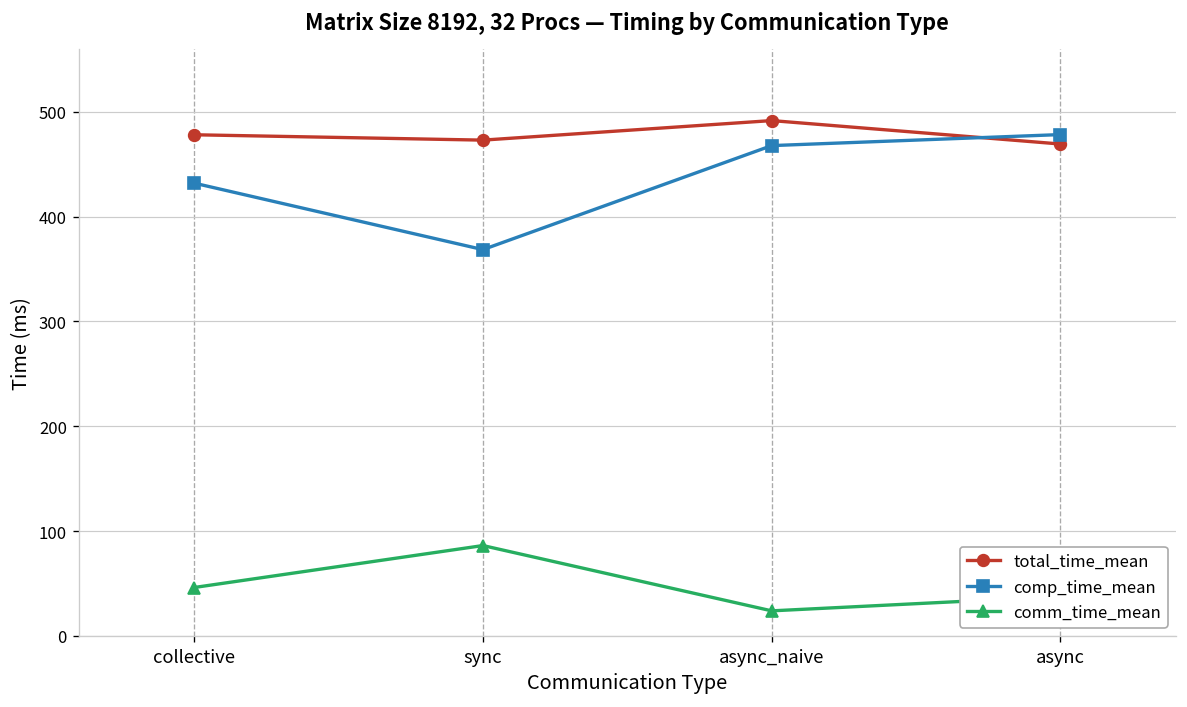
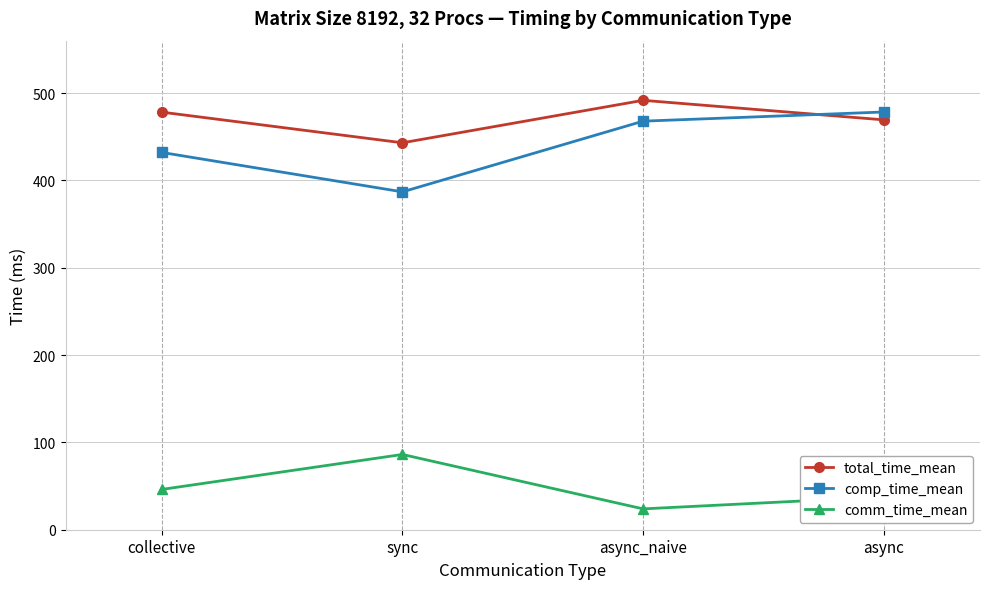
total_time_mean, sync: 470 -> 440
comp_time_mean, sync: 370 -> 390
